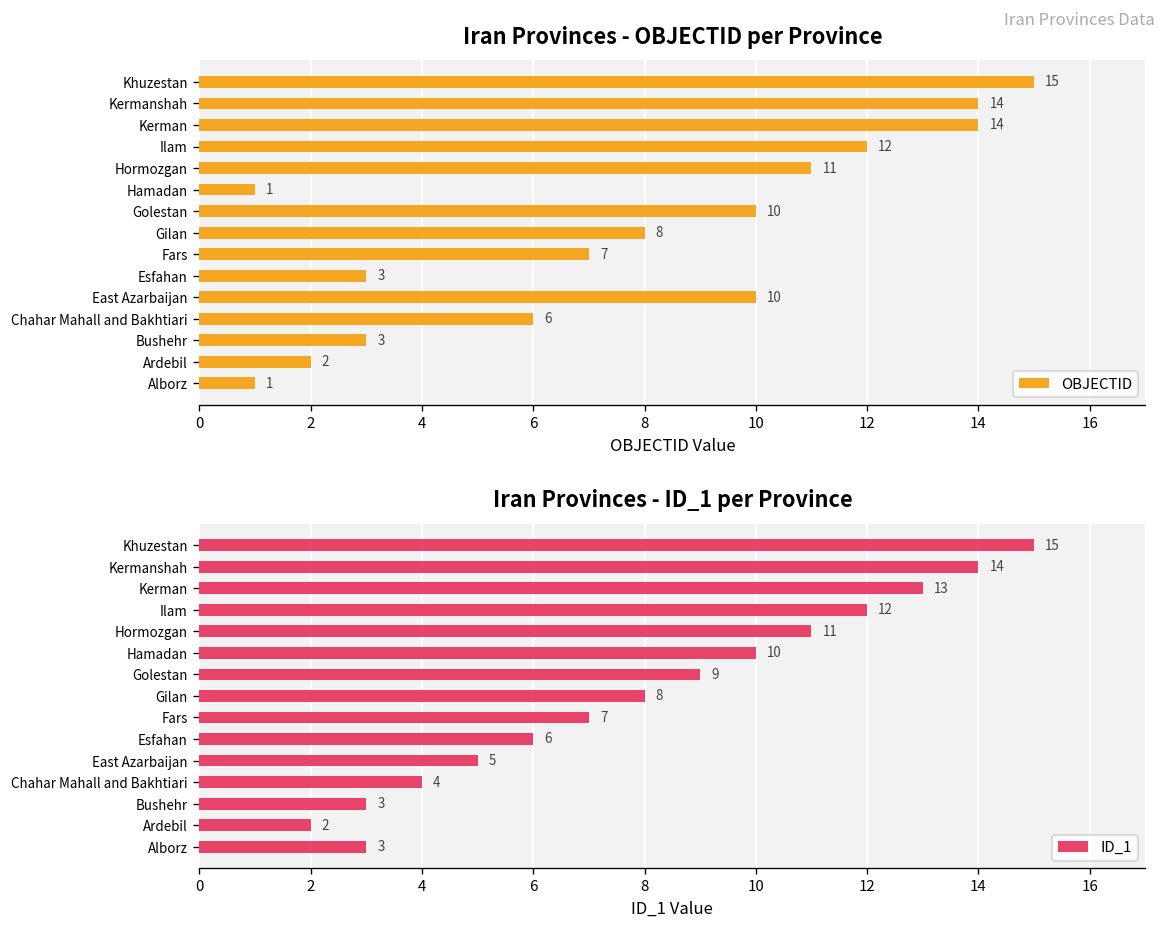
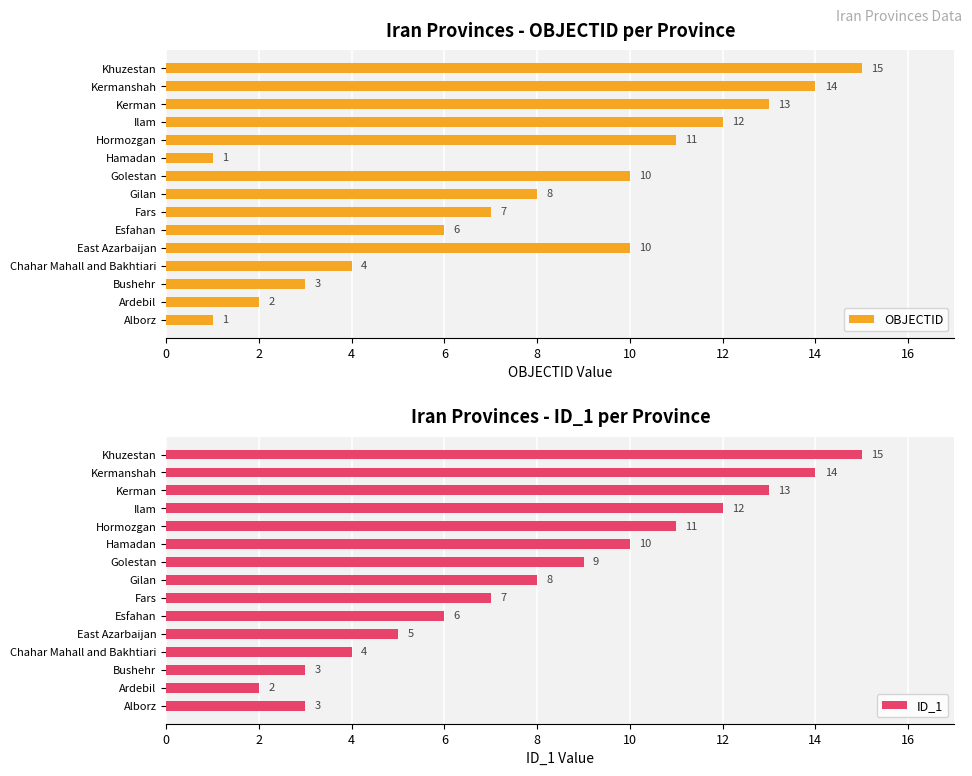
Iran Provinces - OBJECTID per Province, Kerman: 14 -> 13
Iran Provinces - OBJECTID per Province, Esfahan: 3 -> 6
Iran Provinces - OBJECTID per Province, Chahar Mahall and Bakhtiari: 6 -> 4
